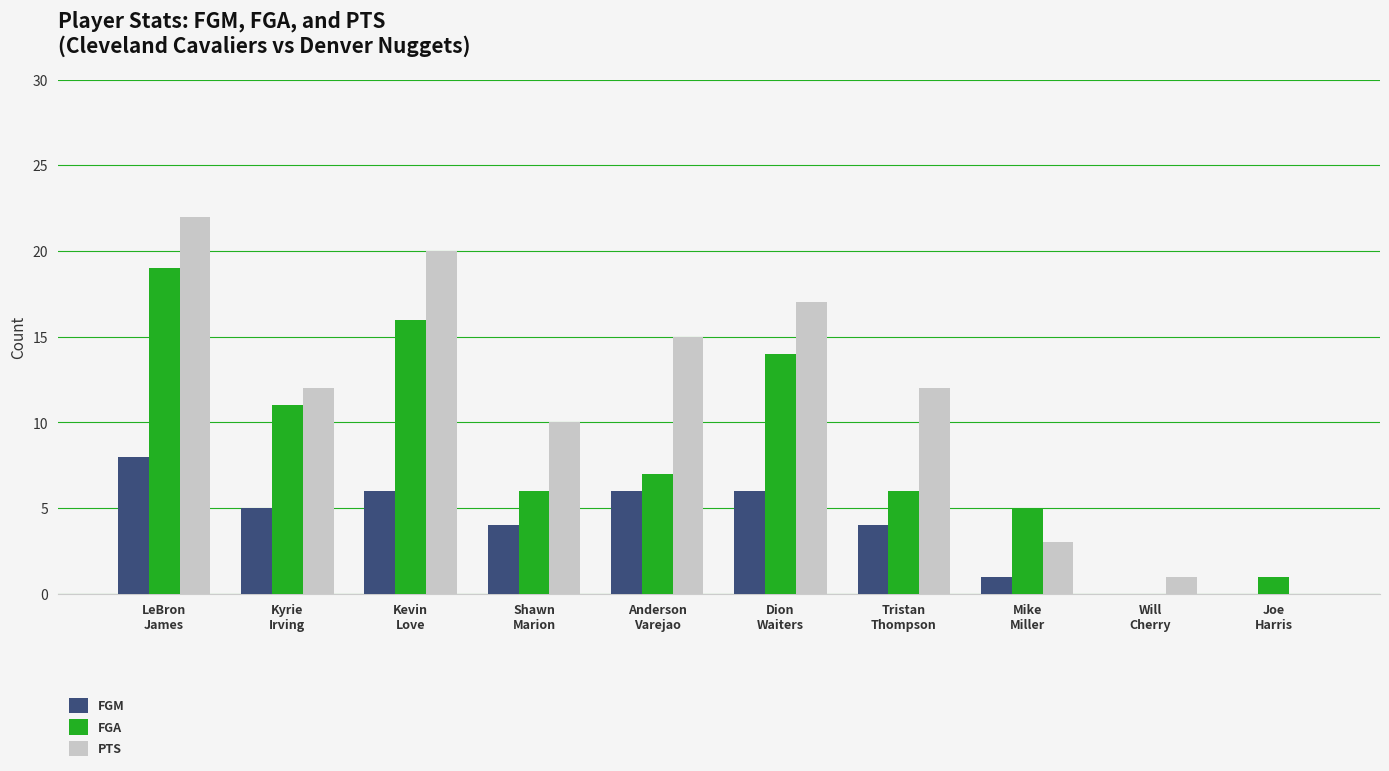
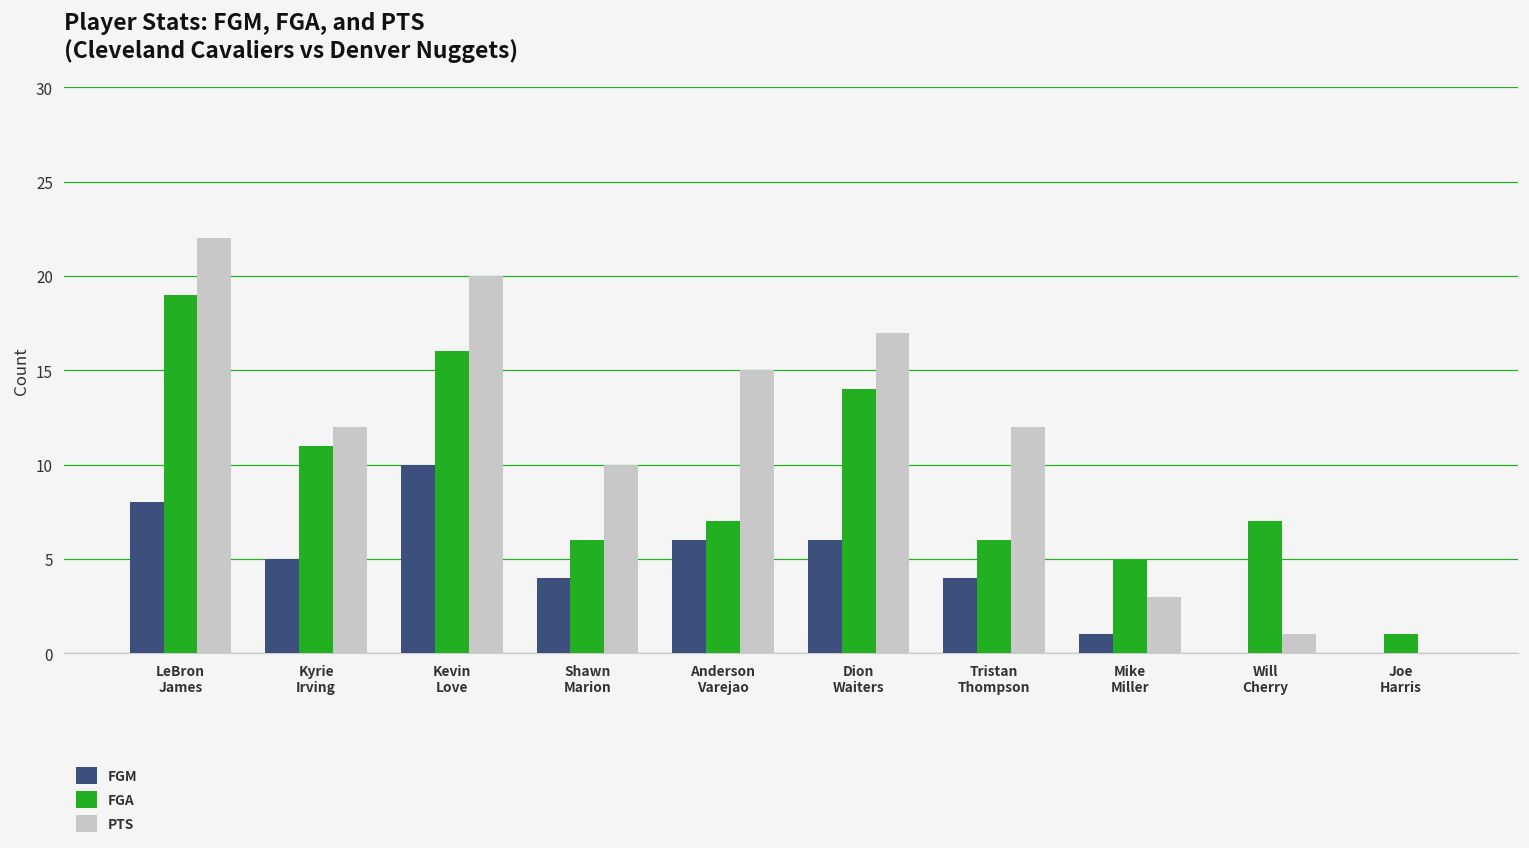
FGM, Kevin Love: 6 -> 10
FGA, Will Cherry: 0 -> 7
